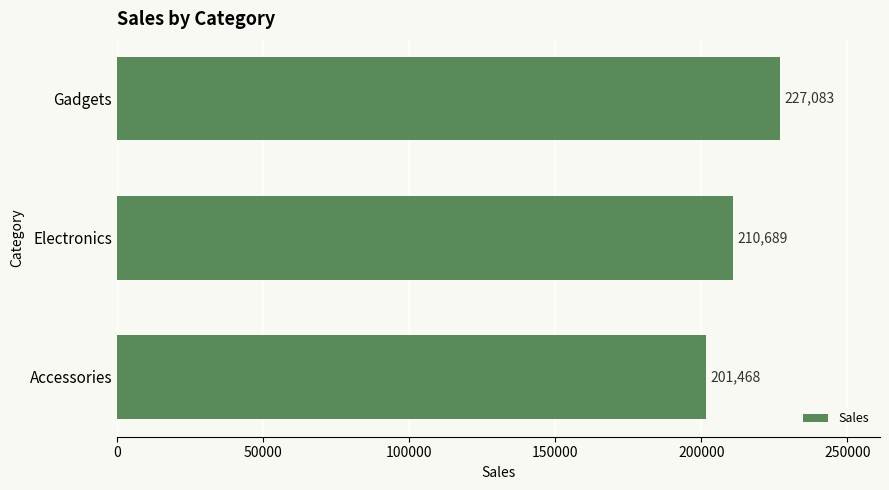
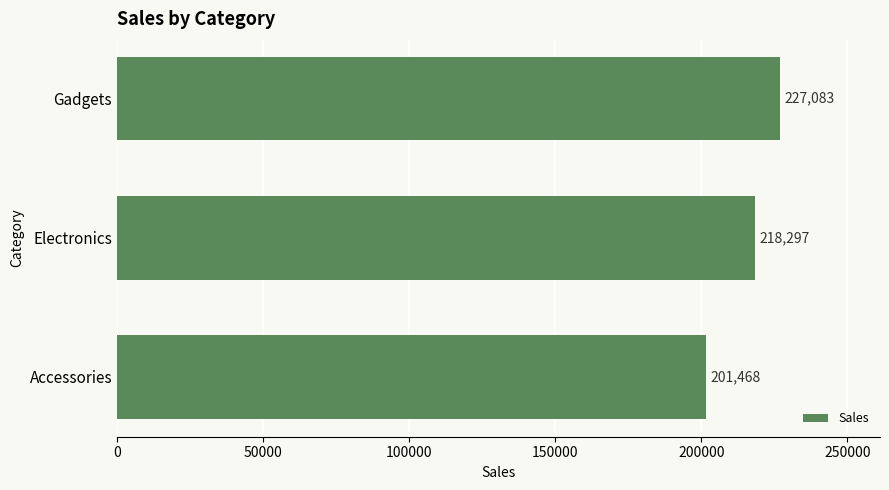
Electronics: 210,689 -> 218,297
